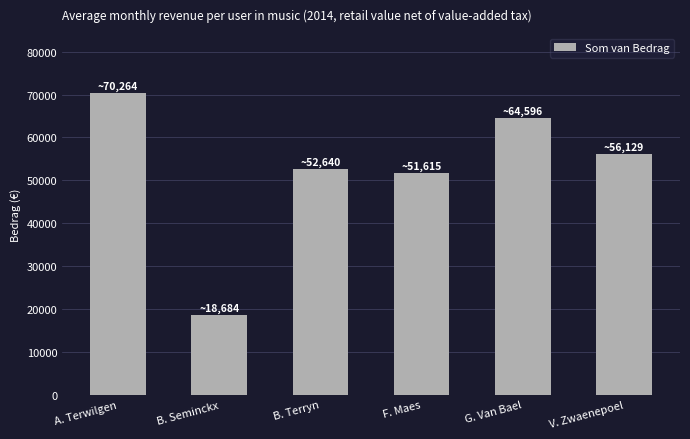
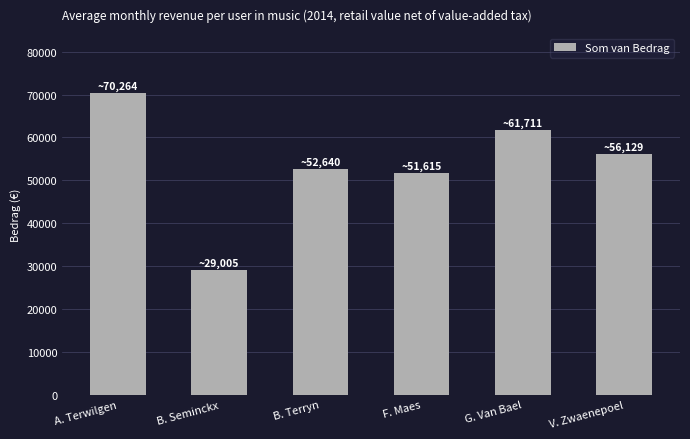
B. Seminckx: 18,684 -> 29,005
G. Van Bael: 64,596 -> 61,711
